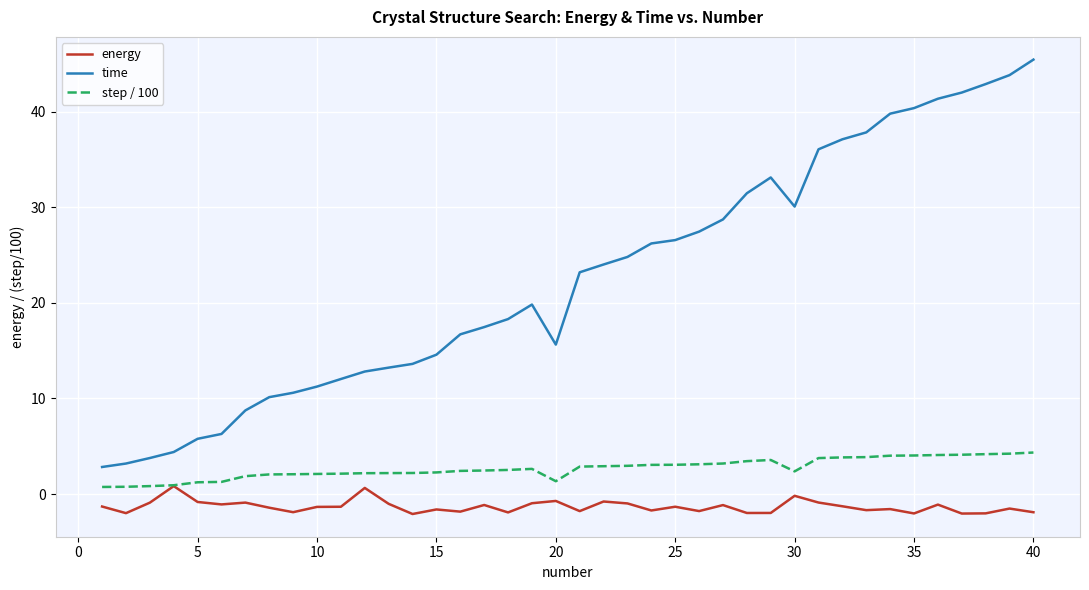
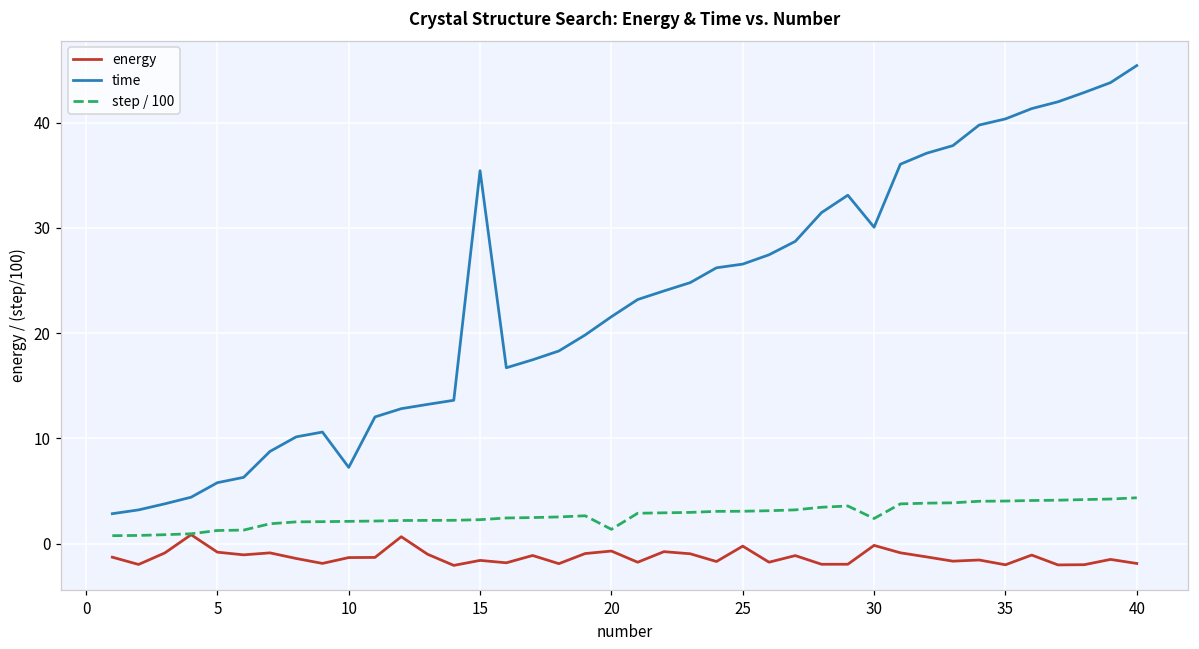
time, 10: 11 -> 7
time, 15: 15 -> 35
time, 20: 16 -> 22
energy, 25: -1 -> 0
